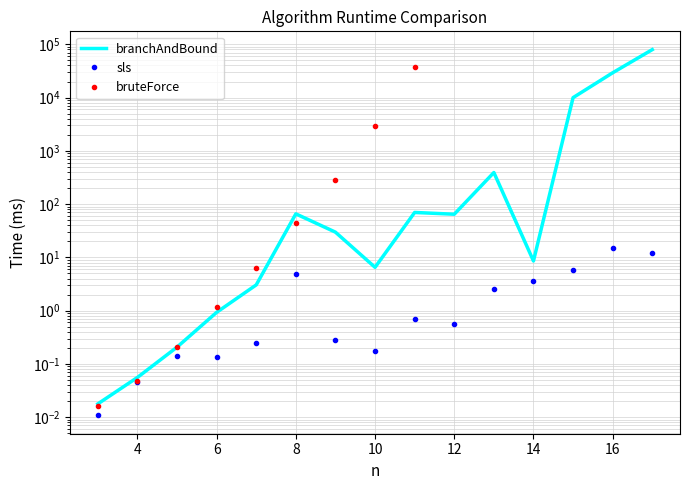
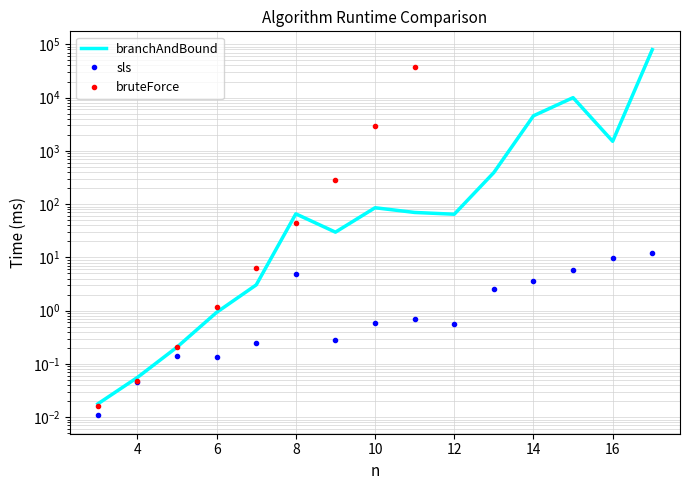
branchAndBound, 10: 7 -> 90
sls, 10: 0.18 -> 0.6
branchAndBound, 14: 9 -> 5000
branchAndBound, 16: 30000 -> 1500
sls, 16: 15 -> 10
